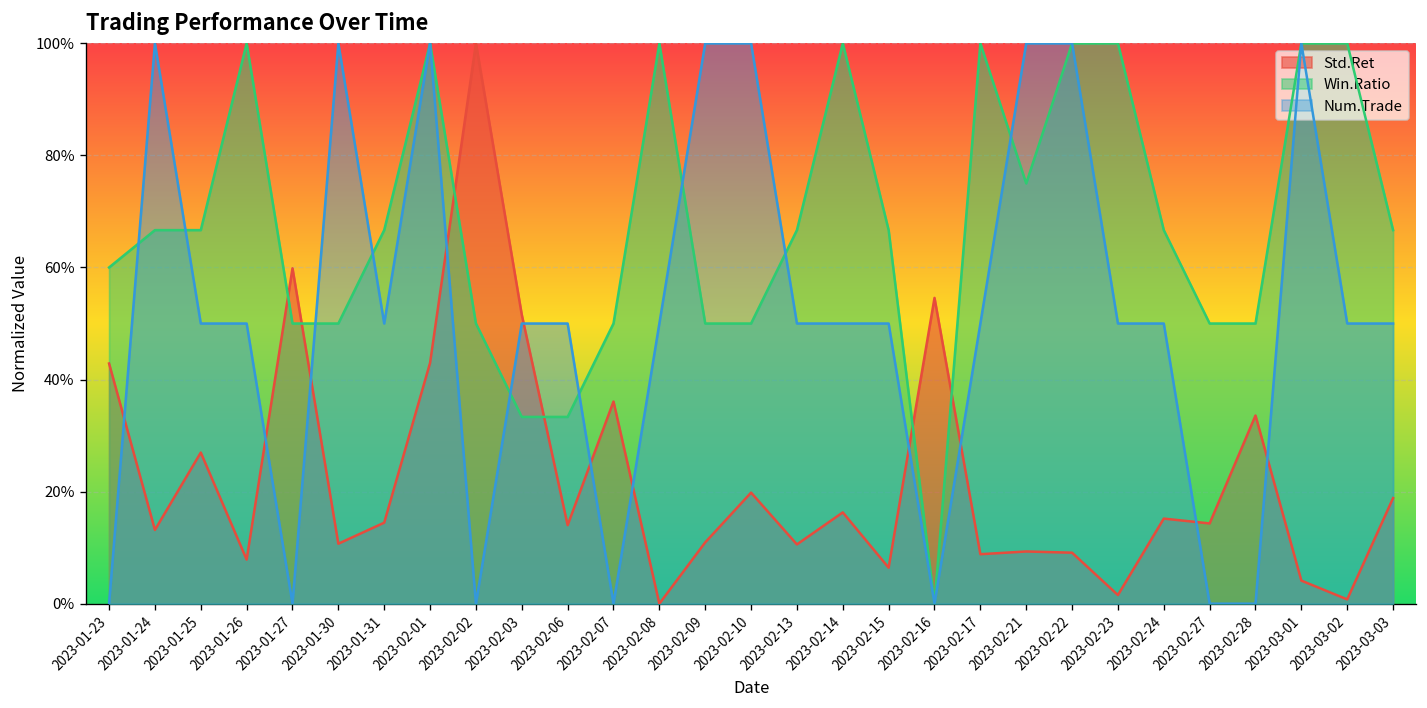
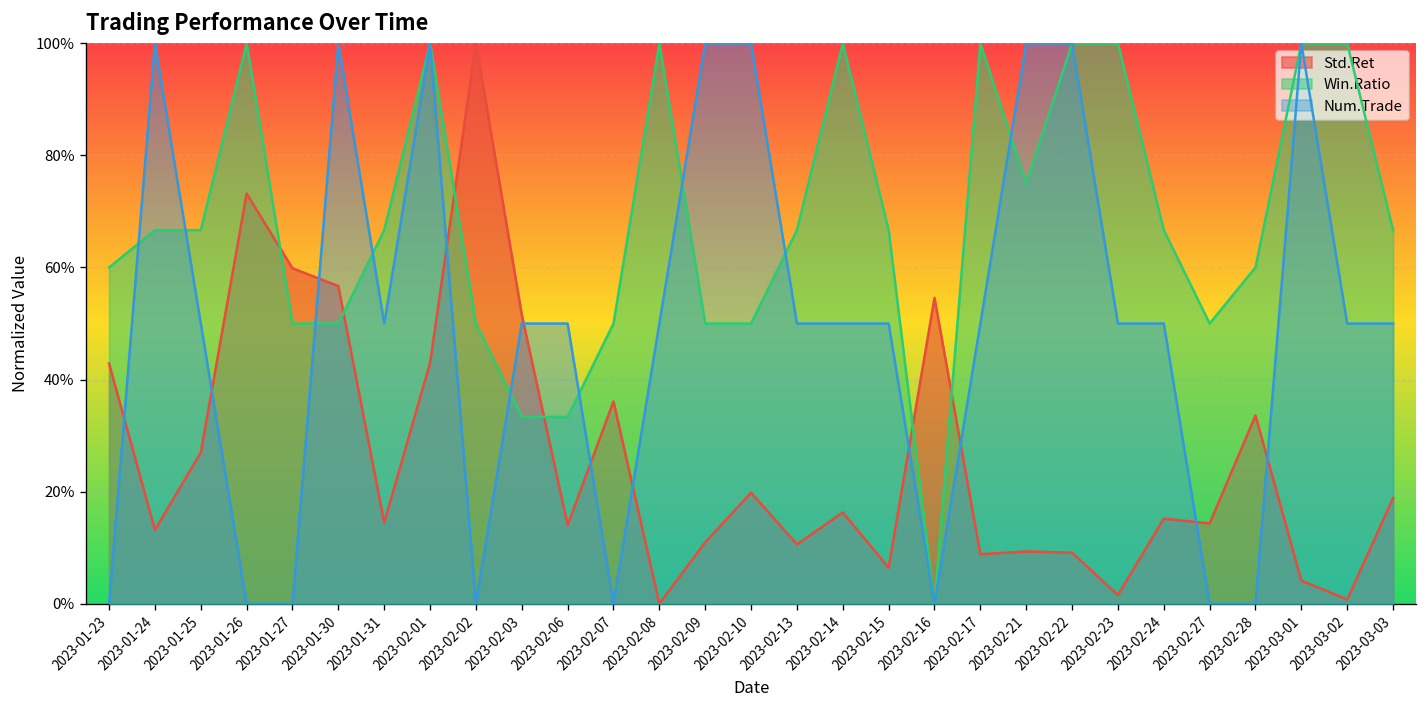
Std.Ret, 2023-01-26: 8% -> 73%
Num.Trade, 2023-01-26: 50% -> 0%
Std.Ret, 2023-01-30: 11% -> 57%
Win.Ratio, 2023-02-28: 50% -> 60%
